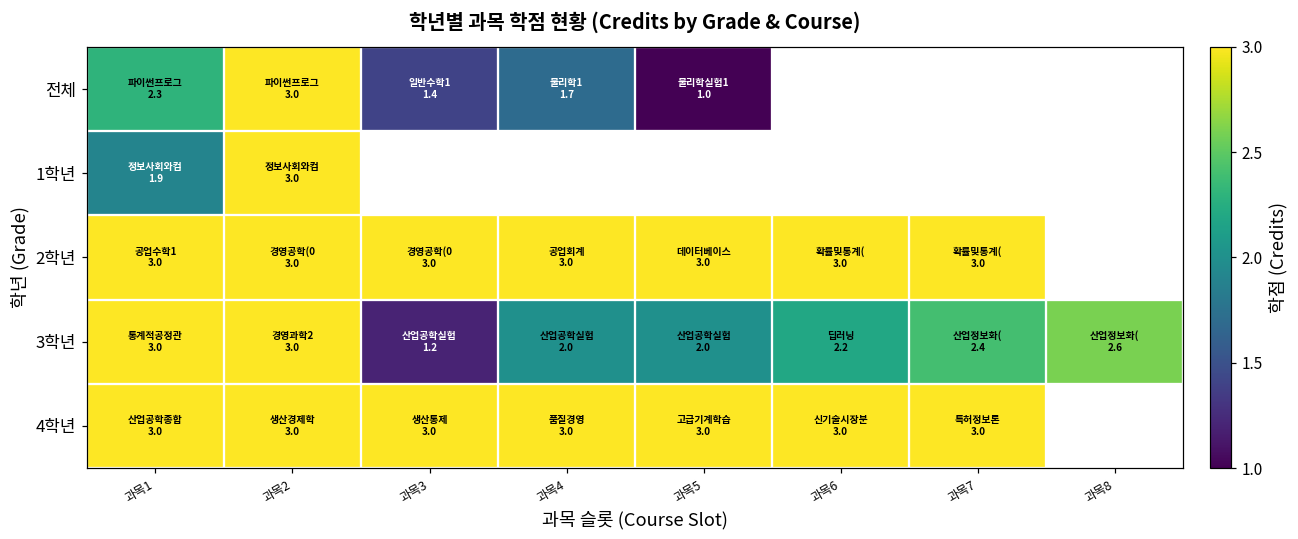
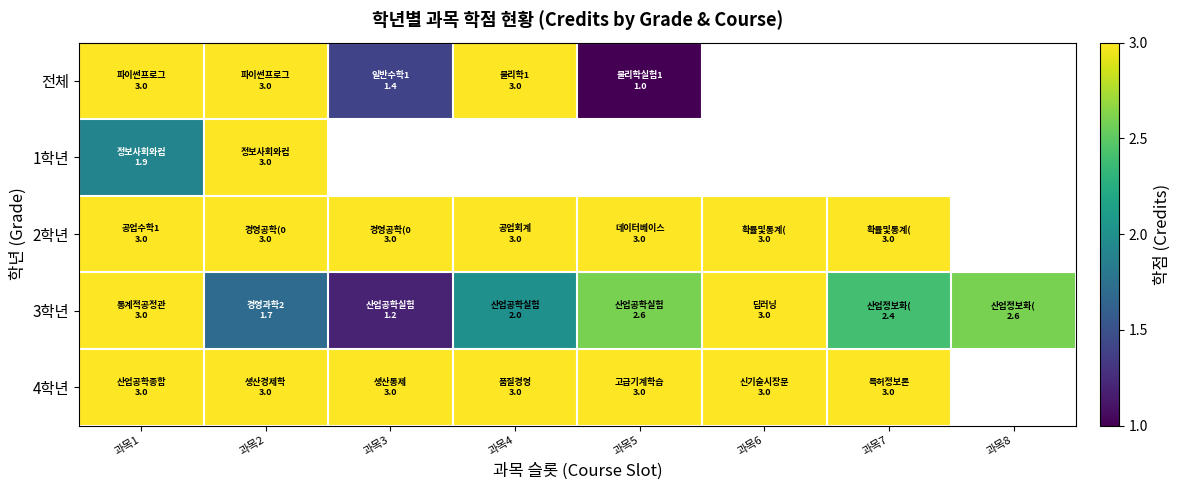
전체, 과목1: 2.3 -> 3.0
전체, 과목4: 1.7 -> 3.0
3학년, 과목2: 3.0 -> 1.7
3학년, 과목5: 2.0 -> 2.6
3학년, 과목6: 2.2 -> 3.0
